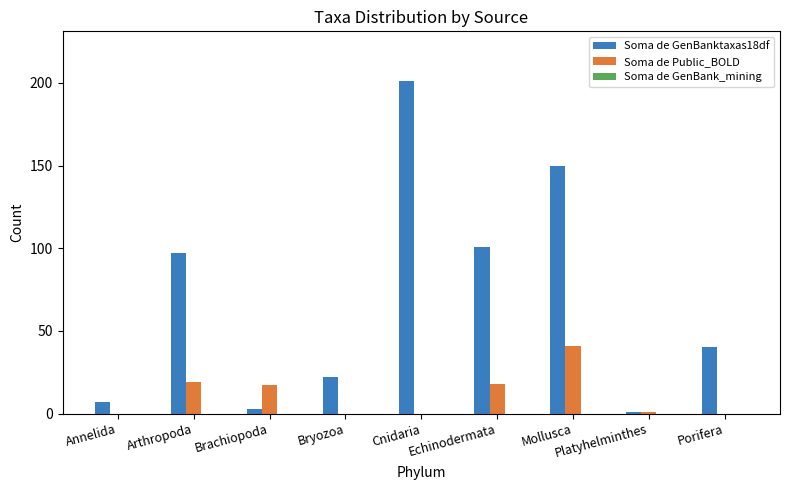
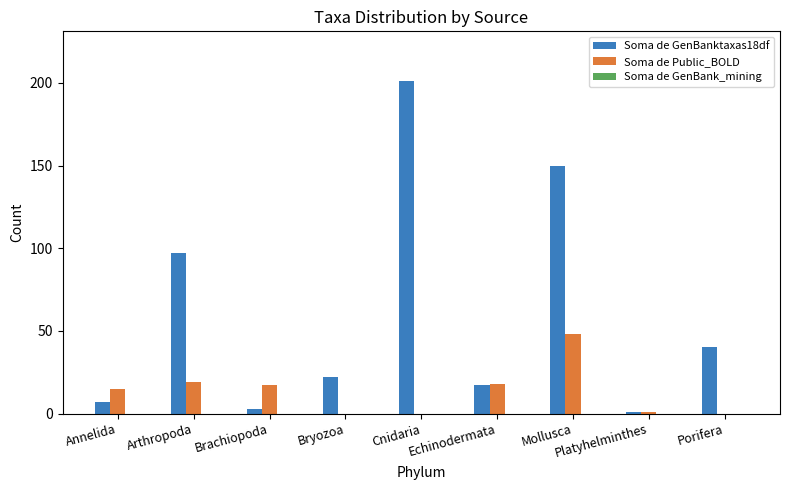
Soma de Public_BOLD, Annelida: 0 -> 15
Soma de GenBanktaxas18df, Echinodermata: 101 -> 17
Soma de Public_BOLD, Mollusca: 41 -> 48
